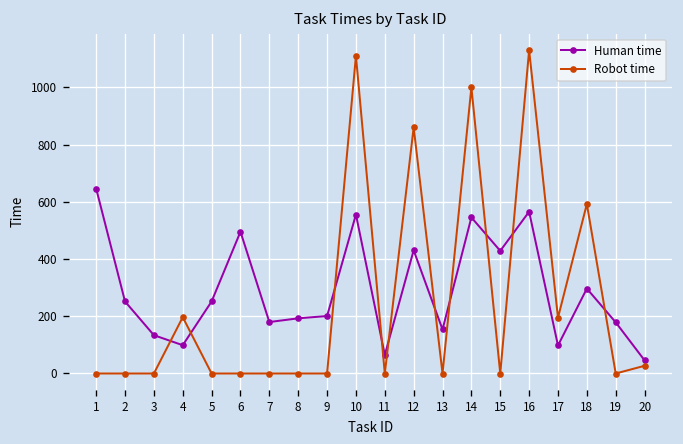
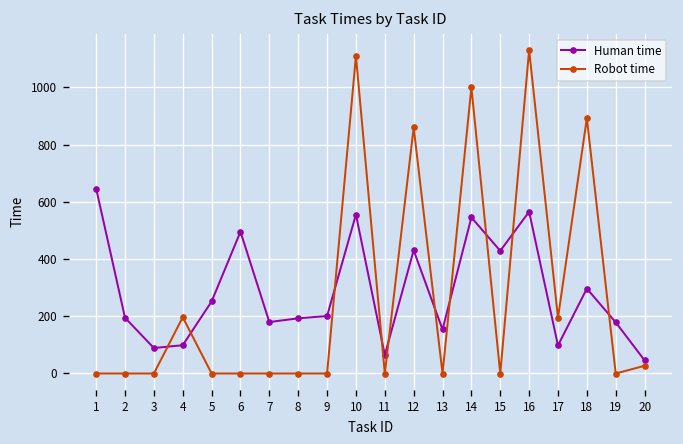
Human time, 2: 250 -> 190
Human time, 3: 130 -> 90
Robot time, 18: 590 -> 890
